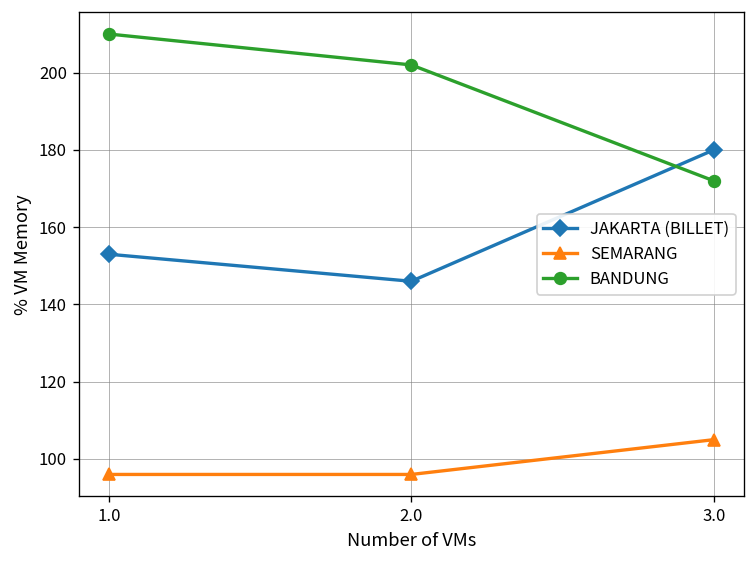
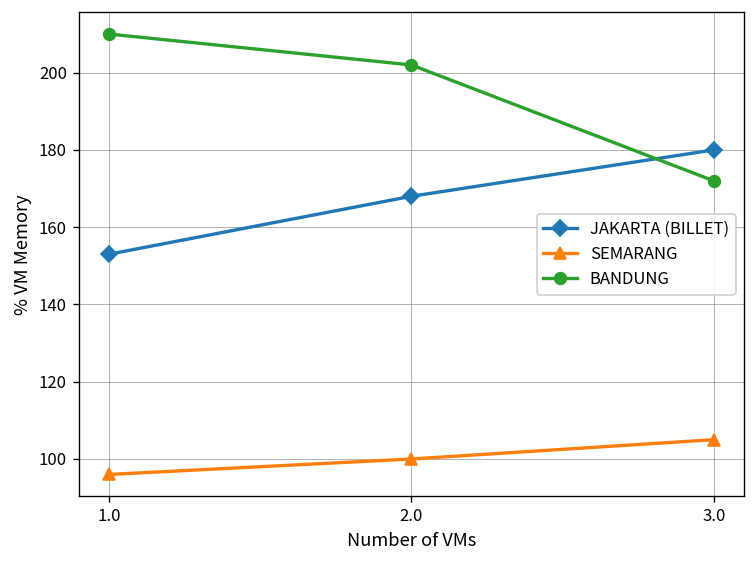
JAKARTA (BILLET), 2.0: 146 -> 168
SEMARANG, 2.0: 96 -> 100
